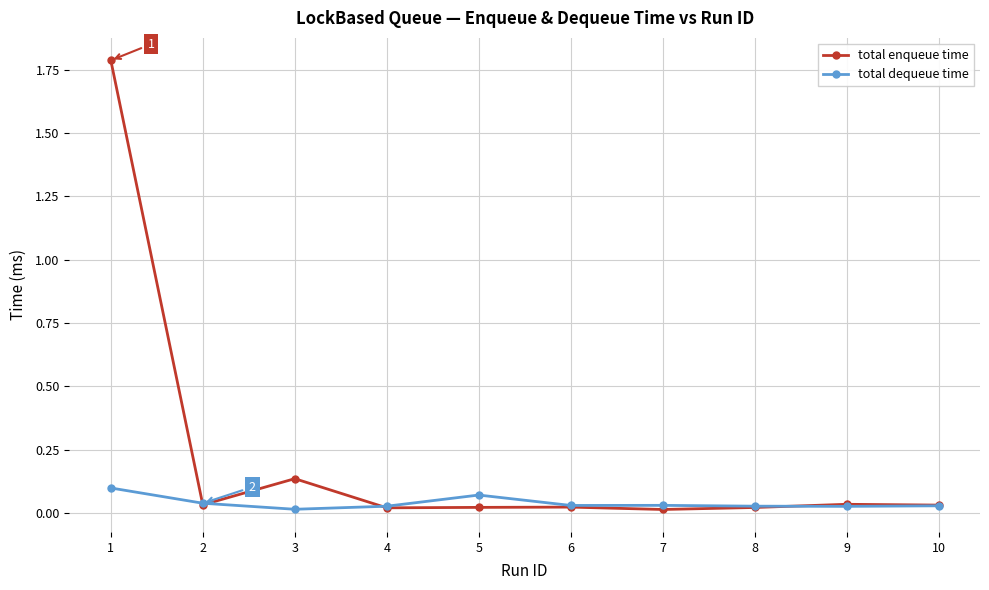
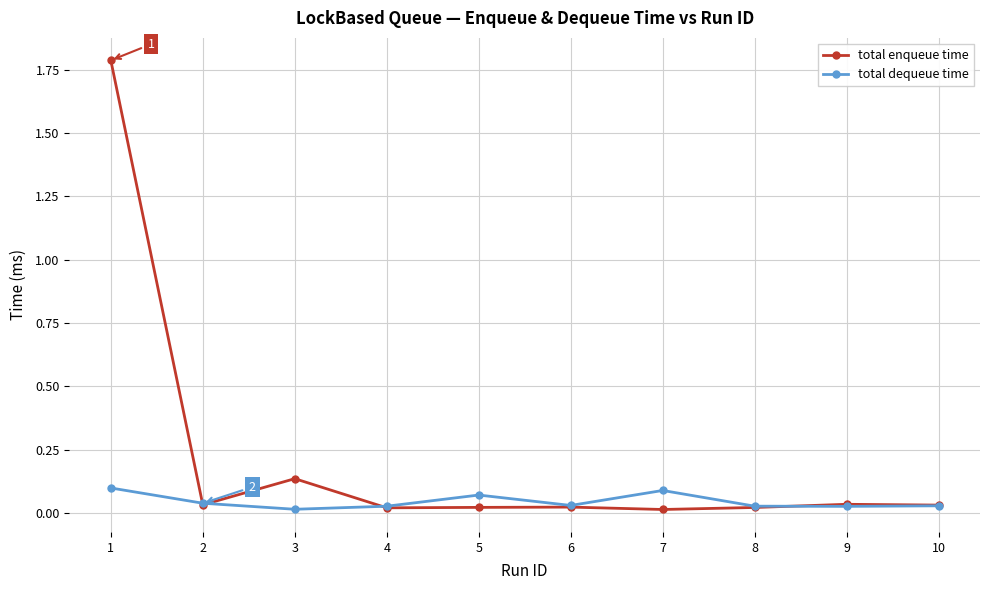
total dequeue time, 7: 0.03 -> 0.09
